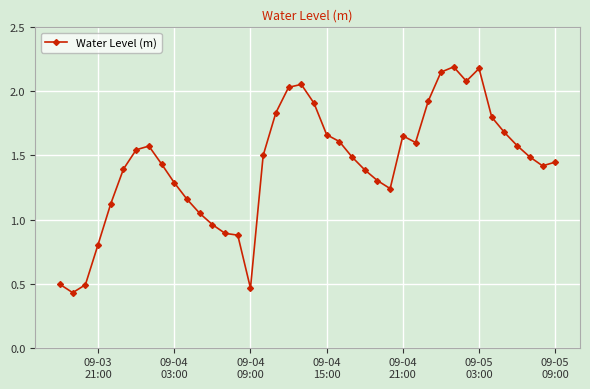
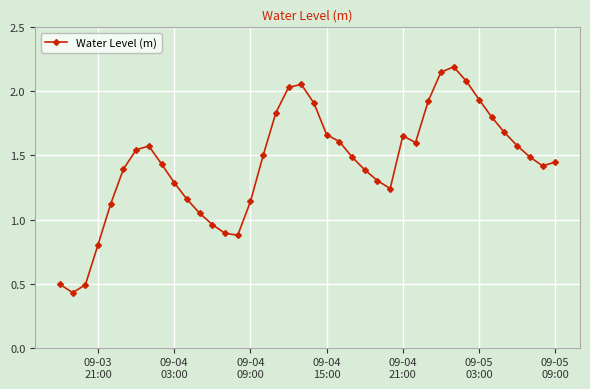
09-04 09:00: 0.46 -> 1.14
09-05 03:00: 2.18 -> 1.94
